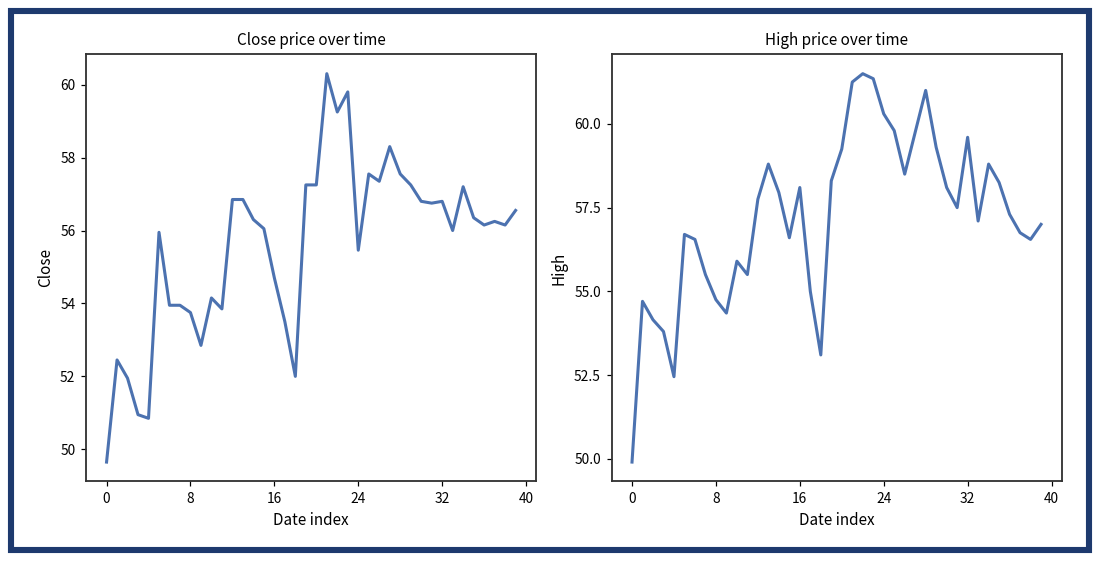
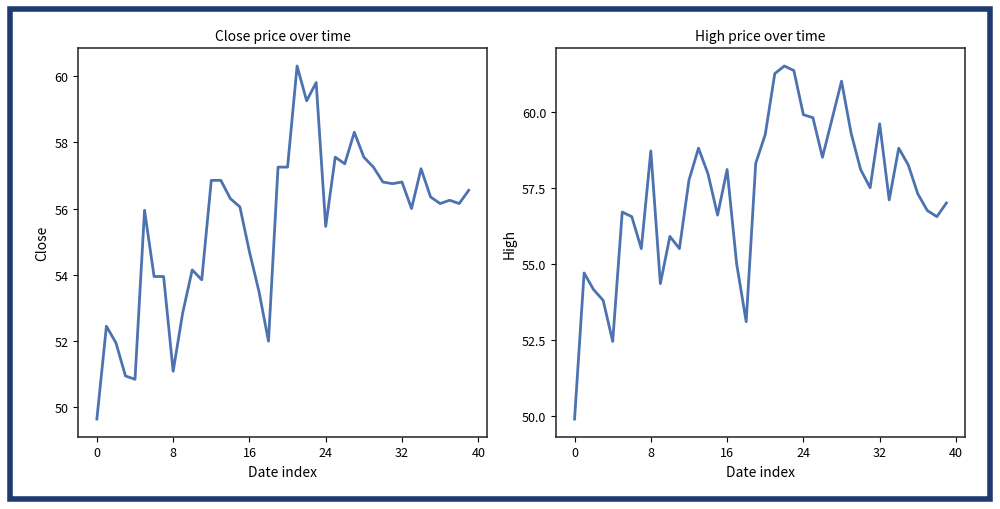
Close price over time, 8: 53.8 -> 51.1
High price over time, 8: 54.8 -> 58.7
High price over time, 24: 60.3 -> 59.9
